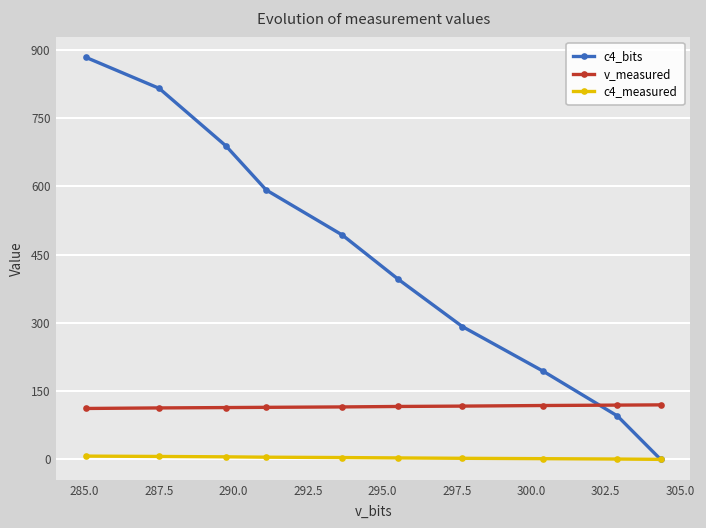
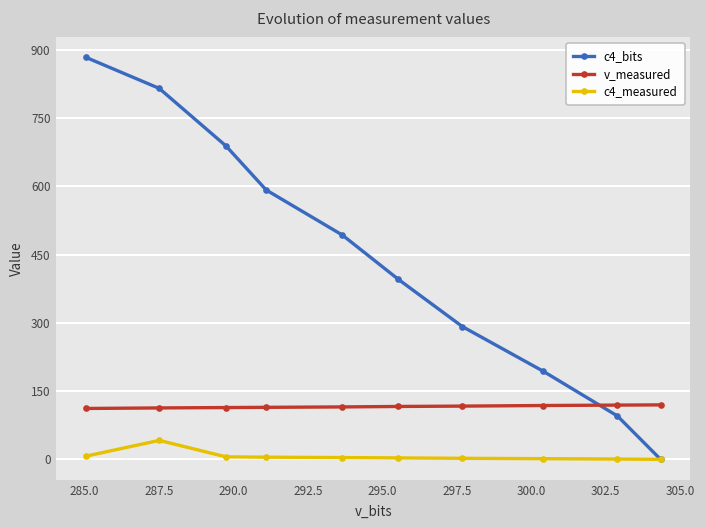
c4_measured, 287.5: 10 -> 40
